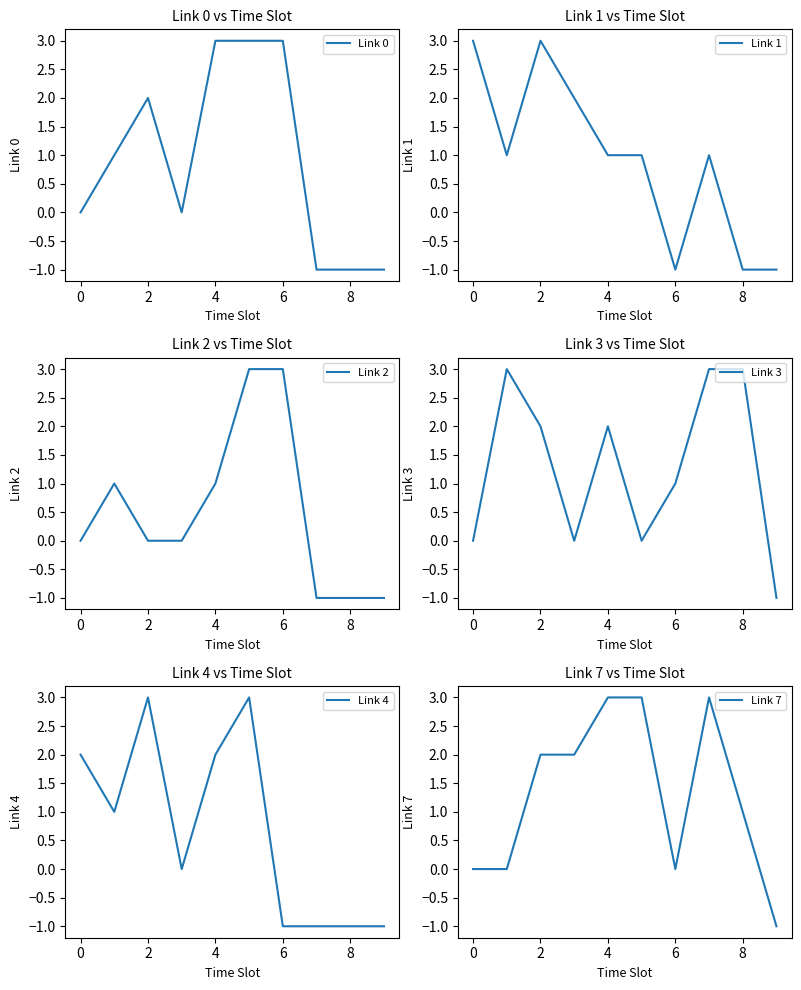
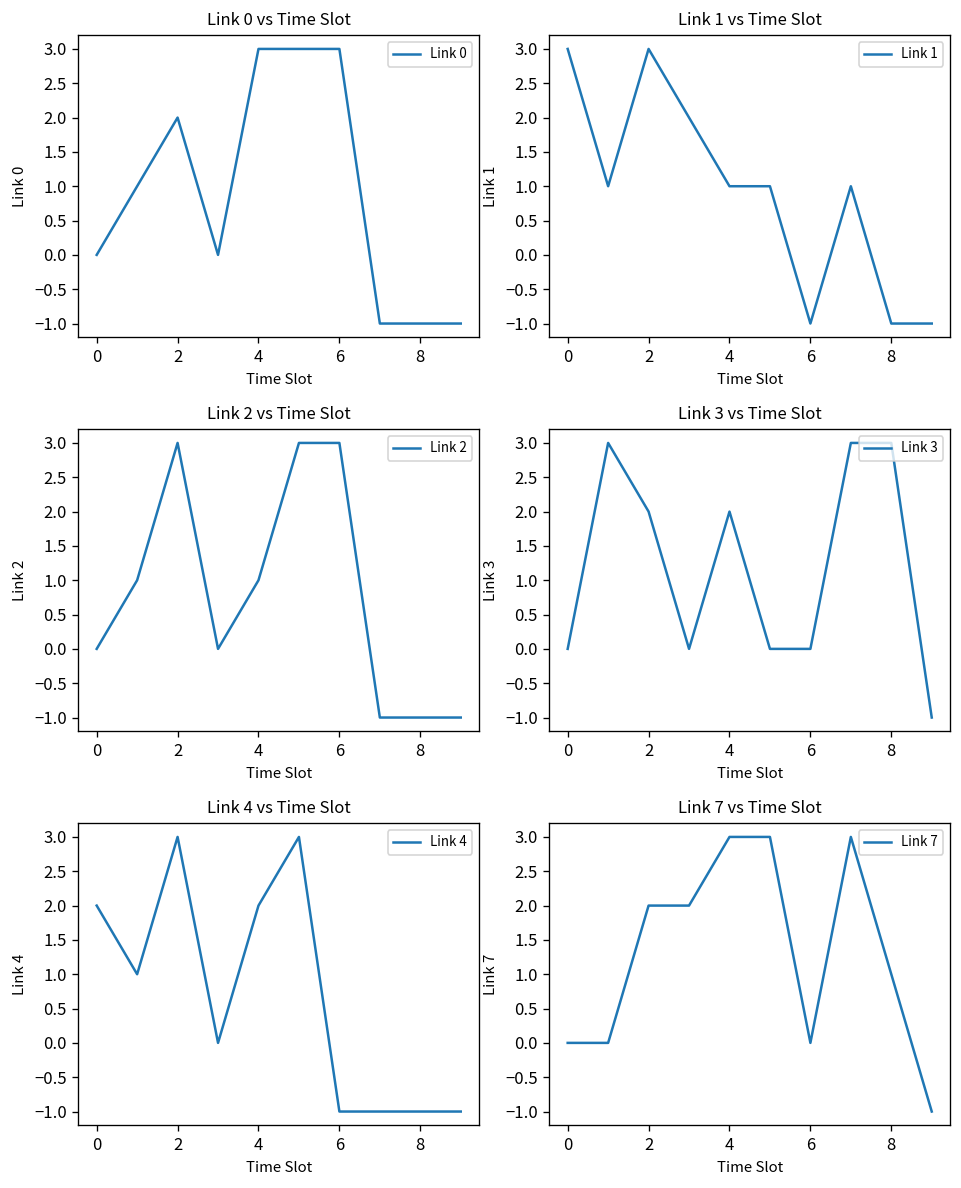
Link 2 vs Time Slot, 2: 0 -> 3
Link 3 vs Time Slot, 6: 1 -> 0
